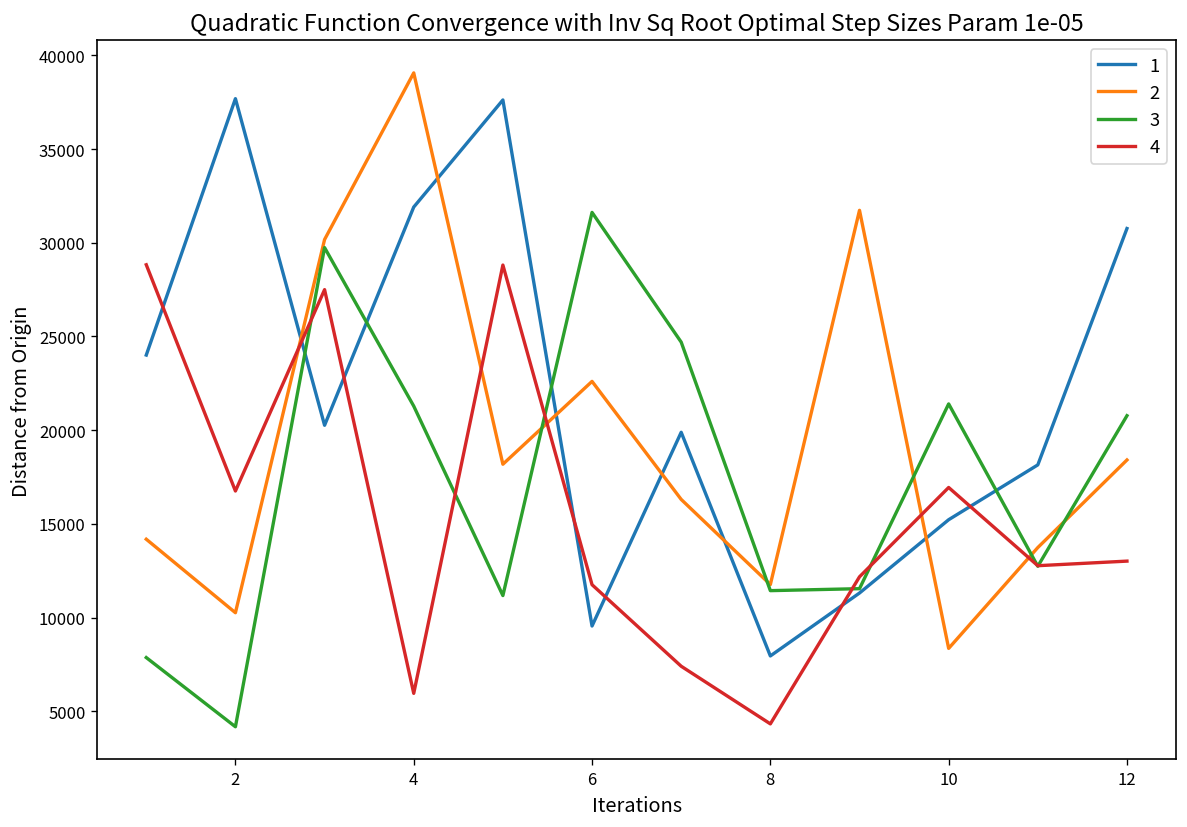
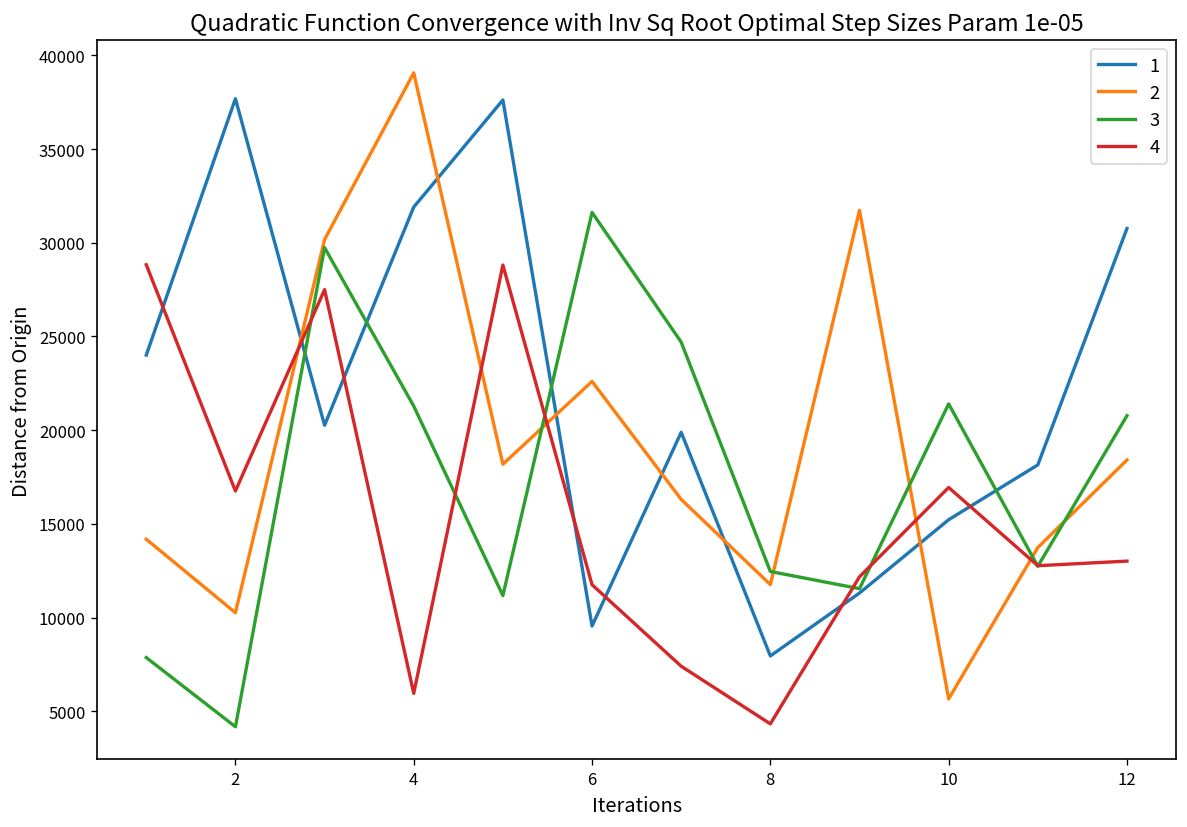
3, 8: 11400 -> 12500
2, 10: 8400 -> 5700
